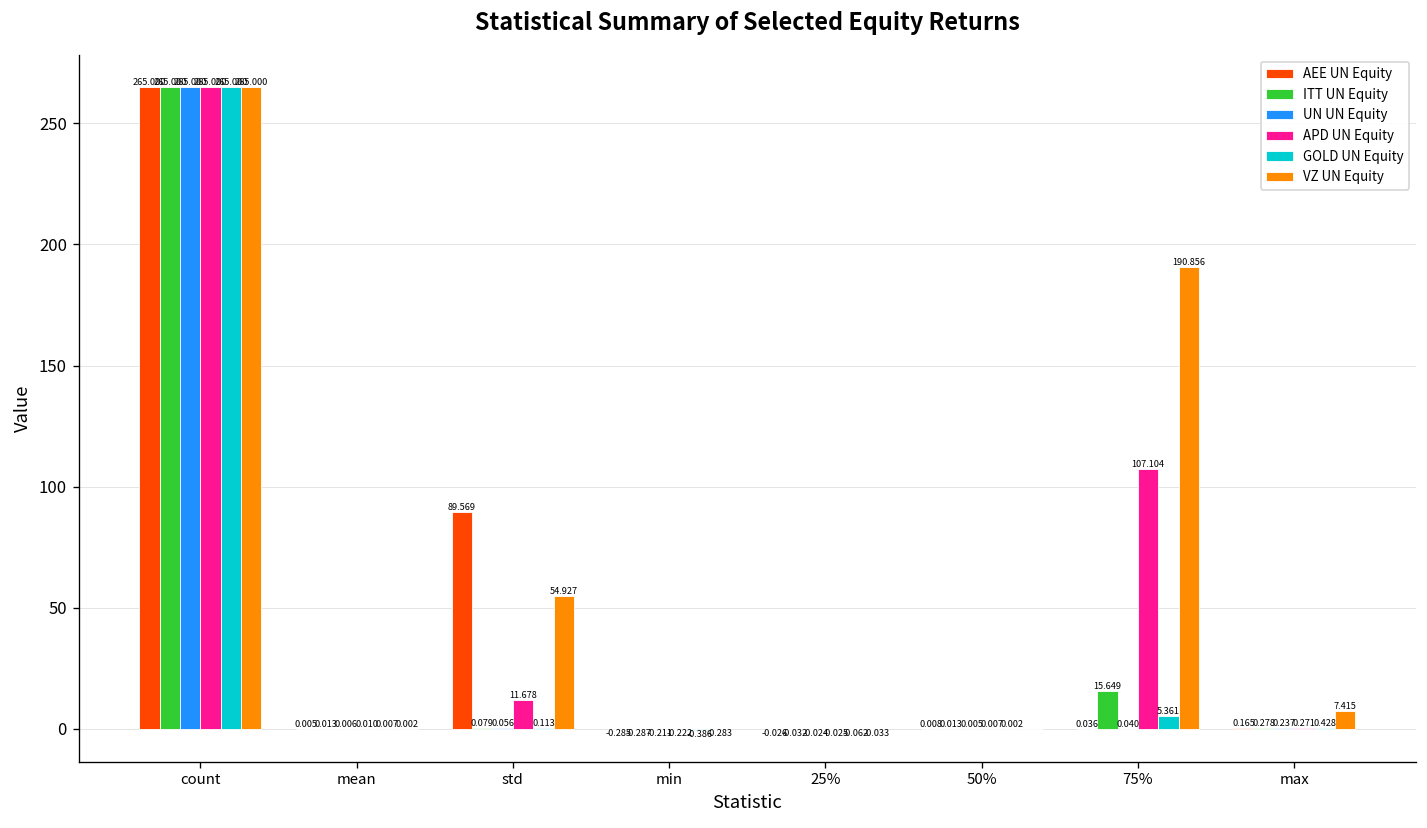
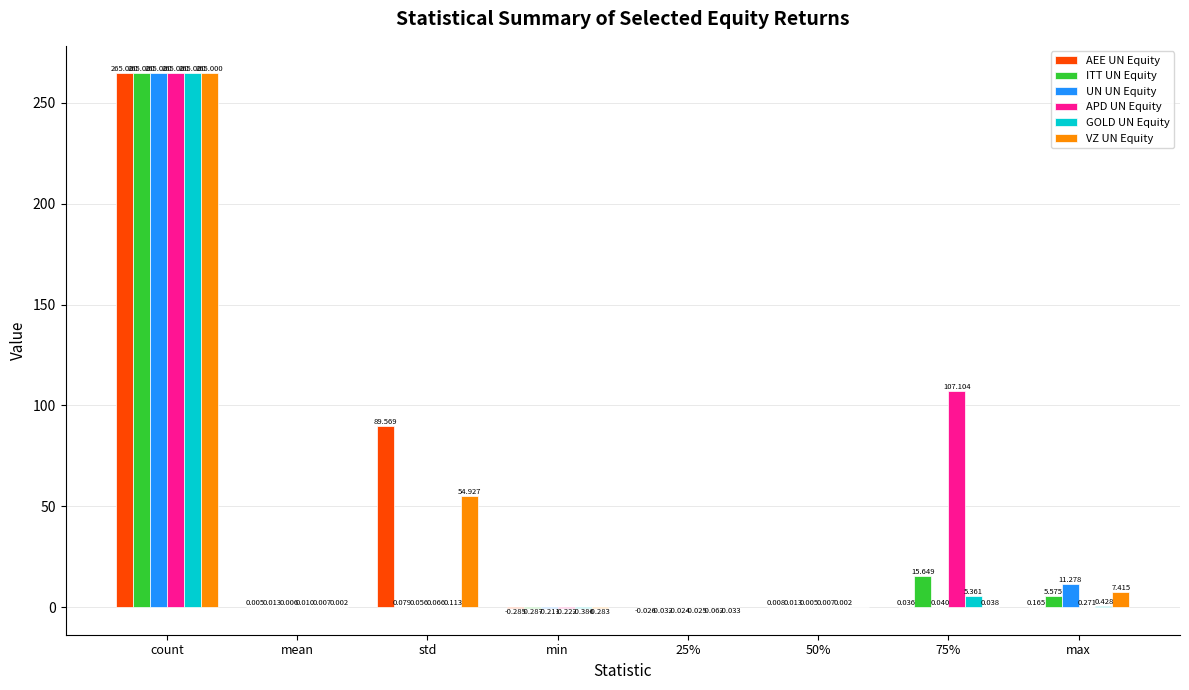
APD UN Equity, std: 11.678 -> 0.066
VZ UN Equity, 75%: 190.856 -> 0.038
ITT UN Equity, max: 0.278 -> 5.575
UN UN Equity, max: 0.237 -> 11.278
